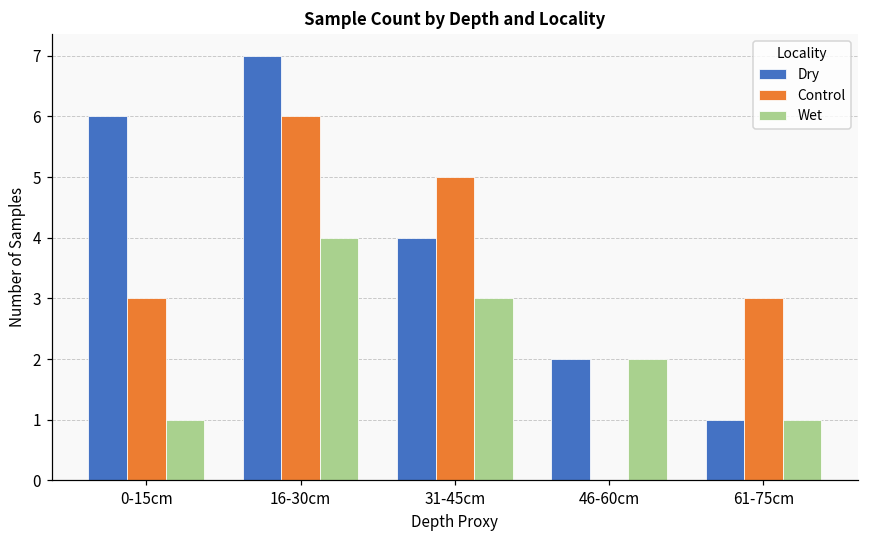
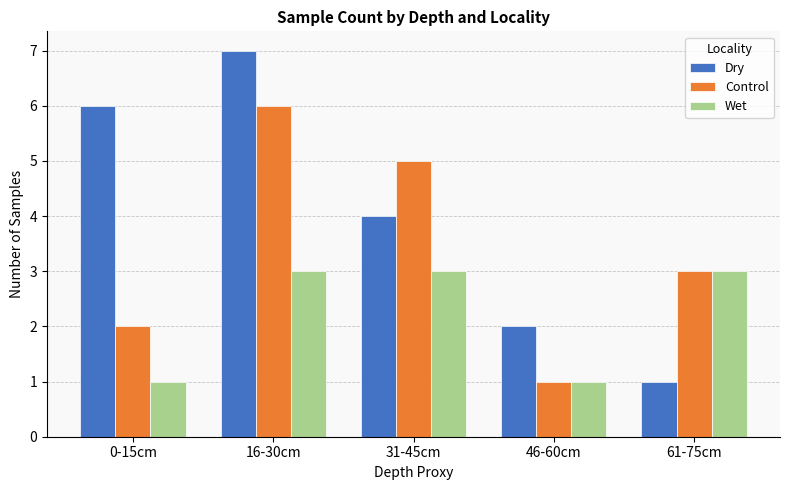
Control, 0-15cm: 3 -> 2
Wet, 16-30cm: 4 -> 3
Control, 46-60cm: 0 -> 1
Wet, 46-60cm: 2 -> 1
Wet, 61-75cm: 1 -> 3
